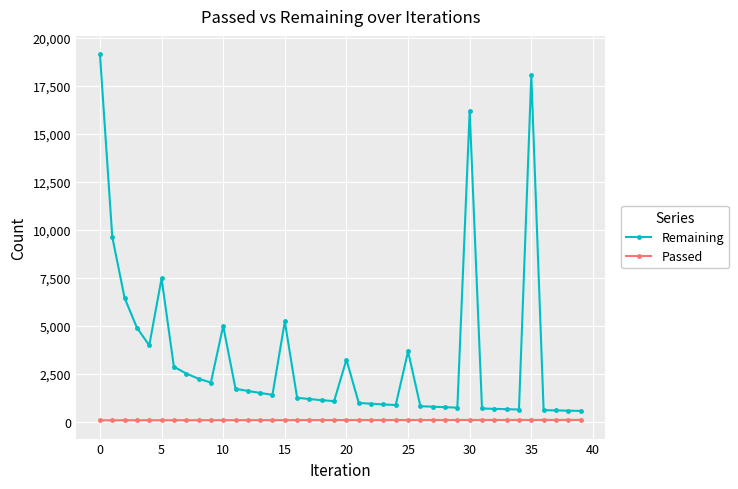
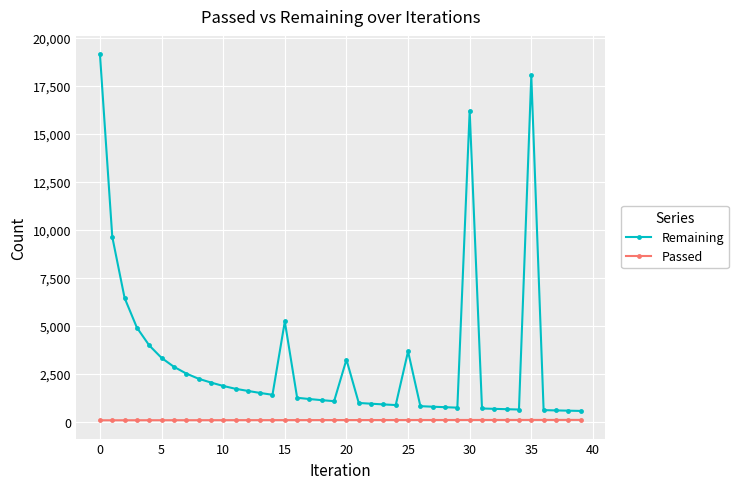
Remaining, 5: 7,500 -> 3,300
Remaining, 10: 5,000 -> 1,900
